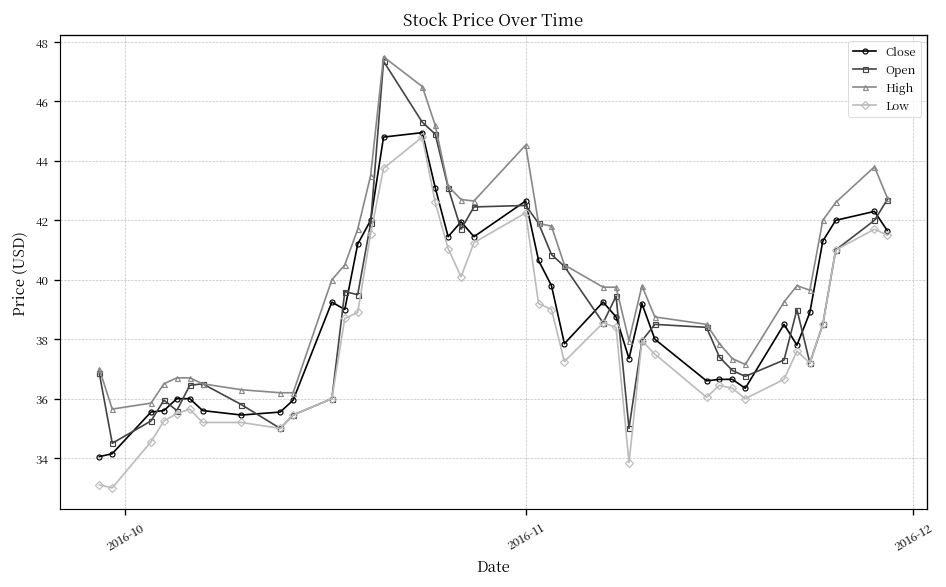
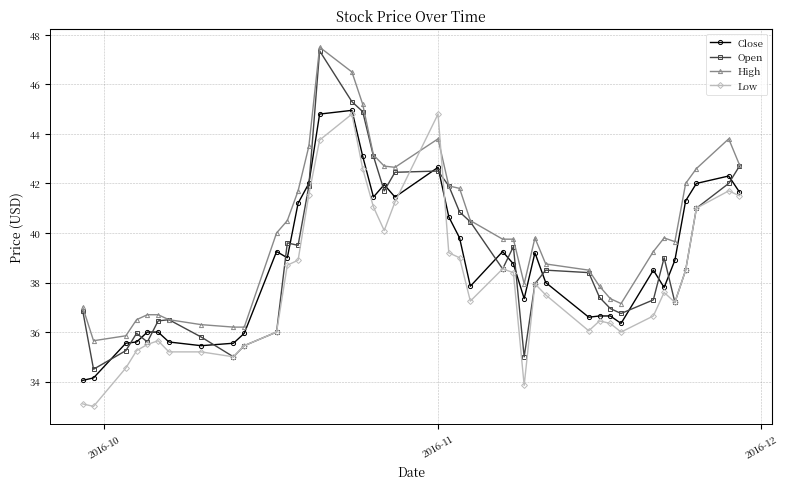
High, 2016-11: 44.5 -> 43.8
Low, 2016-11: 42.3 -> 44.8
